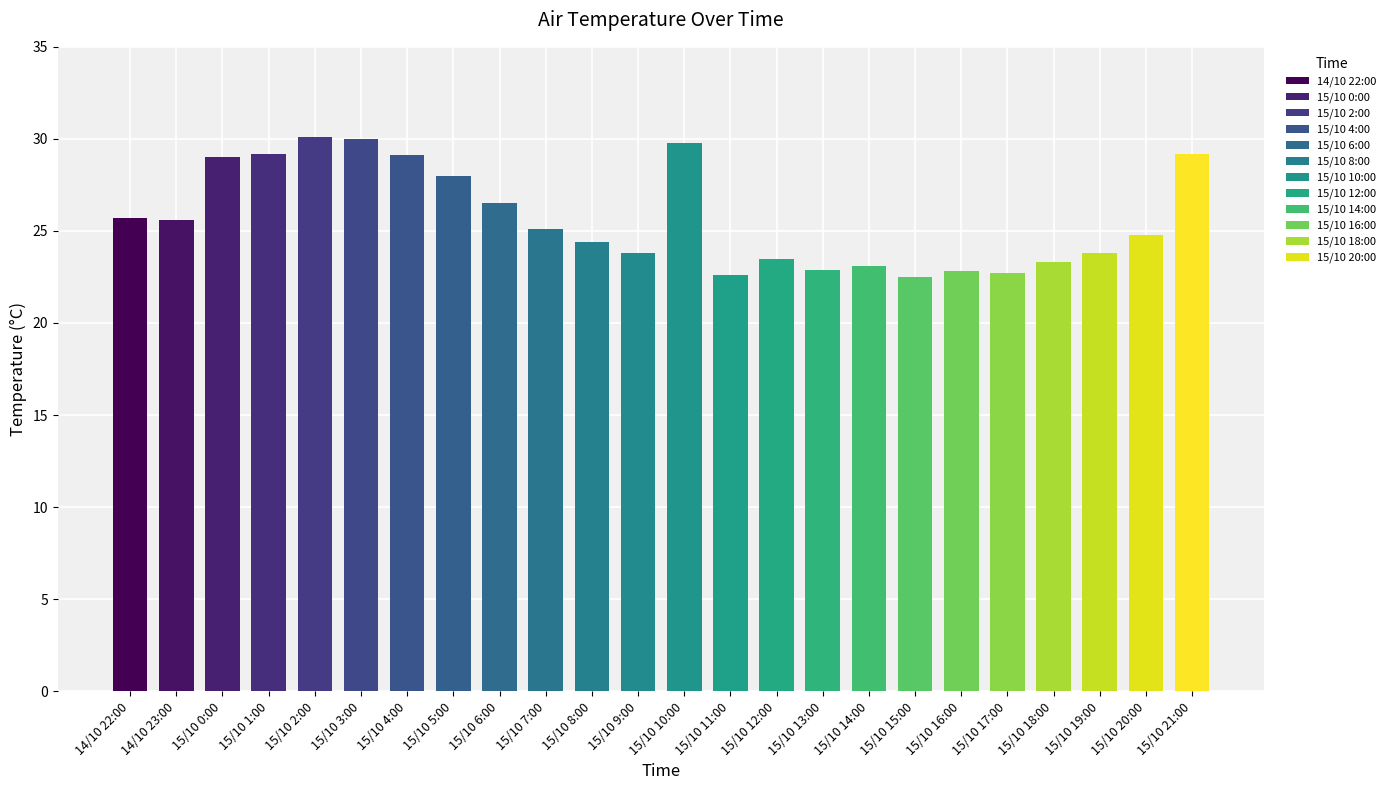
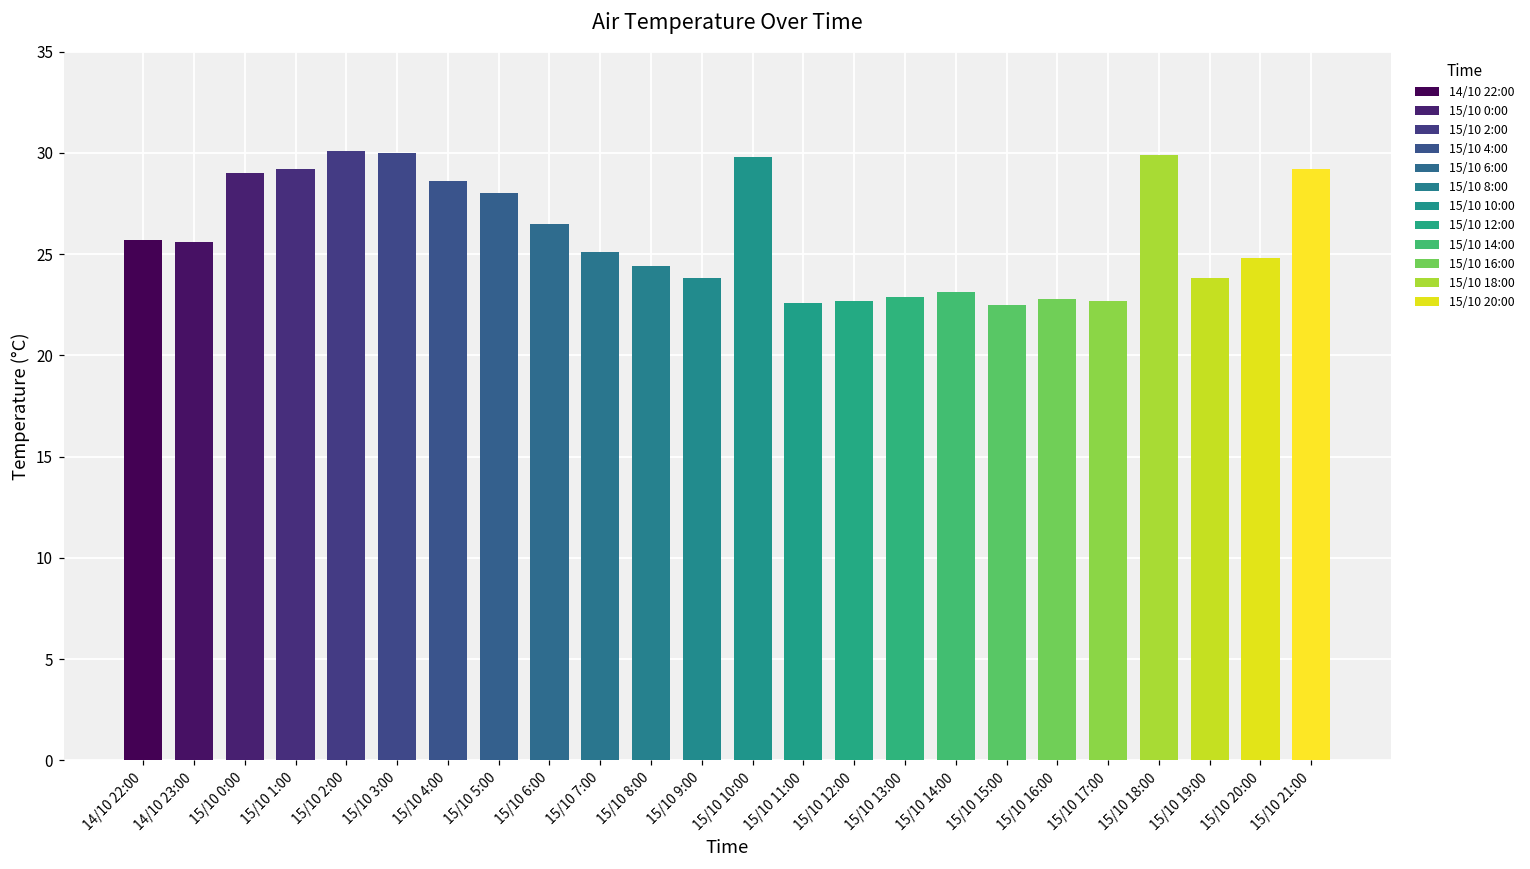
15/10 4:00: 29.1 -> 28.6
15/10 12:00: 23.5 -> 22.7
15/10 18:00: 23.3 -> 29.9
